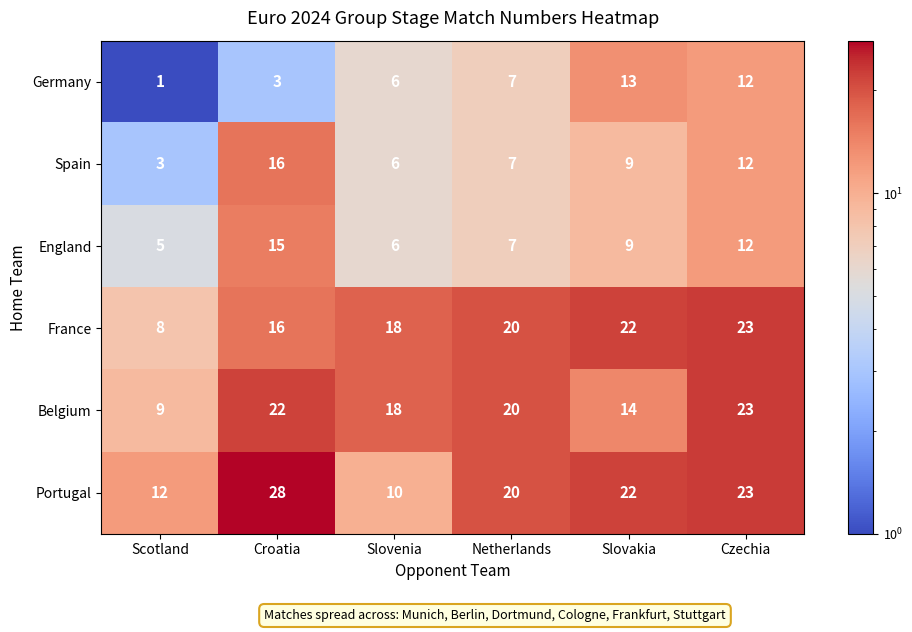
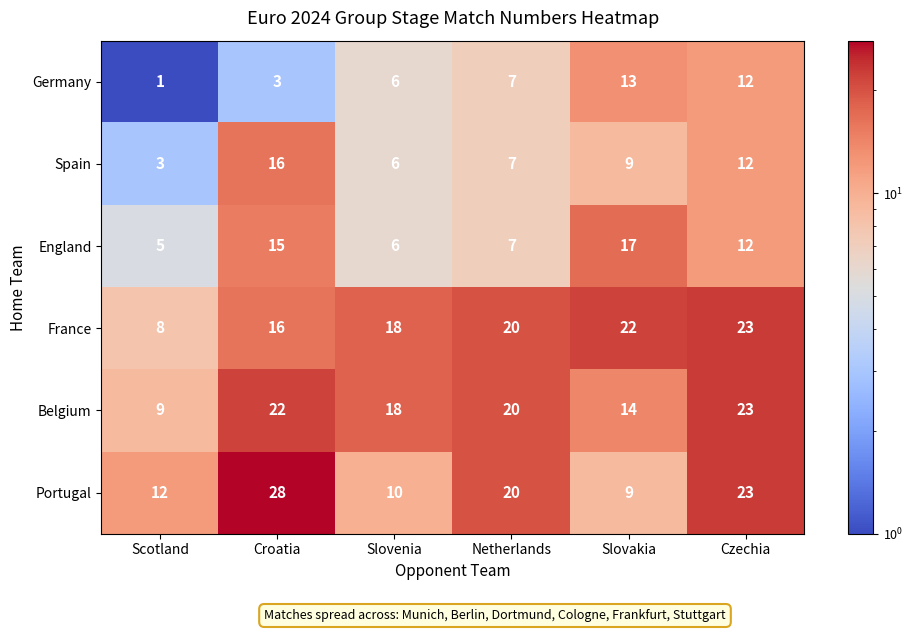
England, Slovakia: 9 -> 17
Portugal, Slovakia: 22 -> 9
